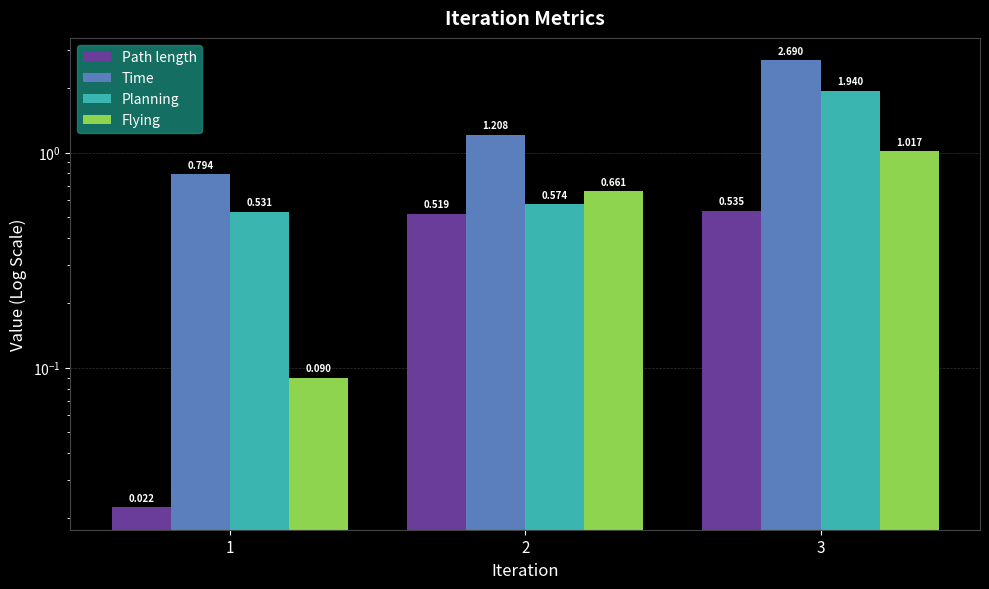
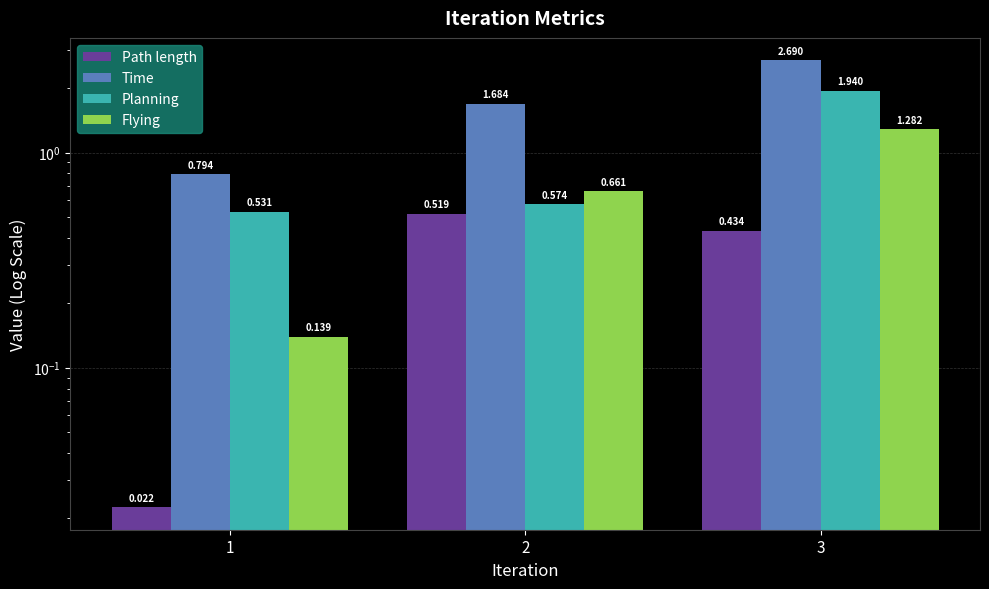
Flying, 1: 0.090 -> 0.139
Time, 2: 1.208 -> 1.684
Path length, 3: 0.535 -> 0.434
Flying, 3: 1.017 -> 1.282
